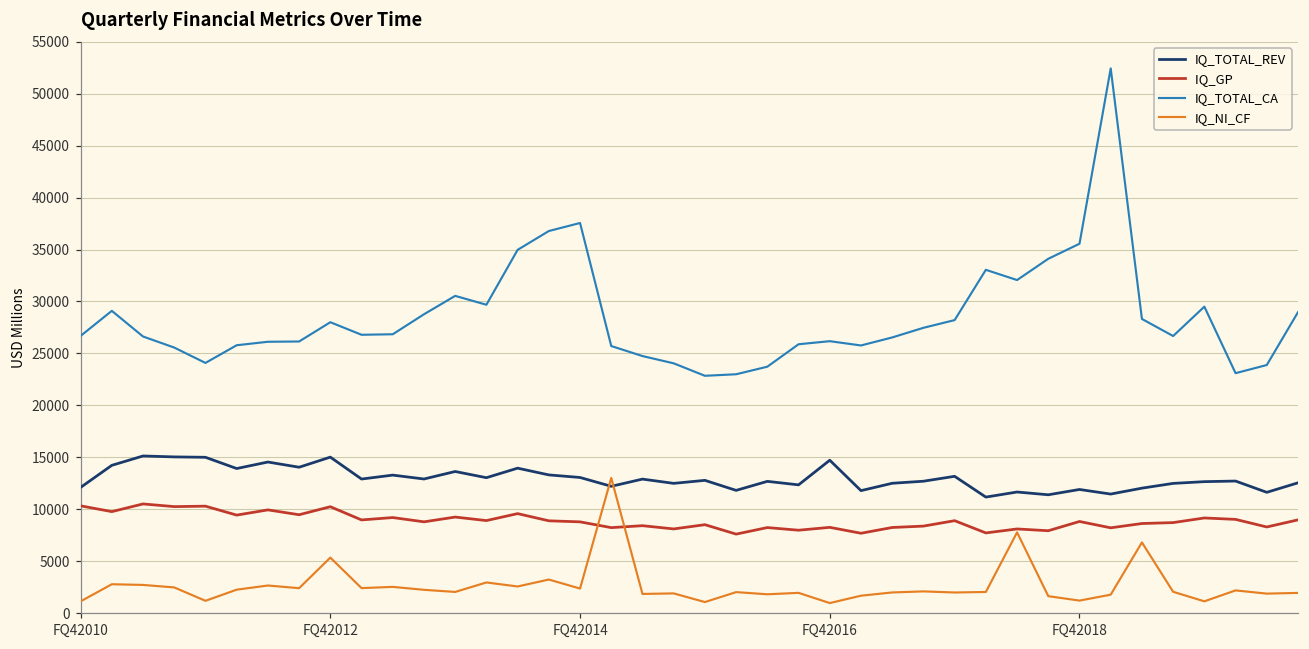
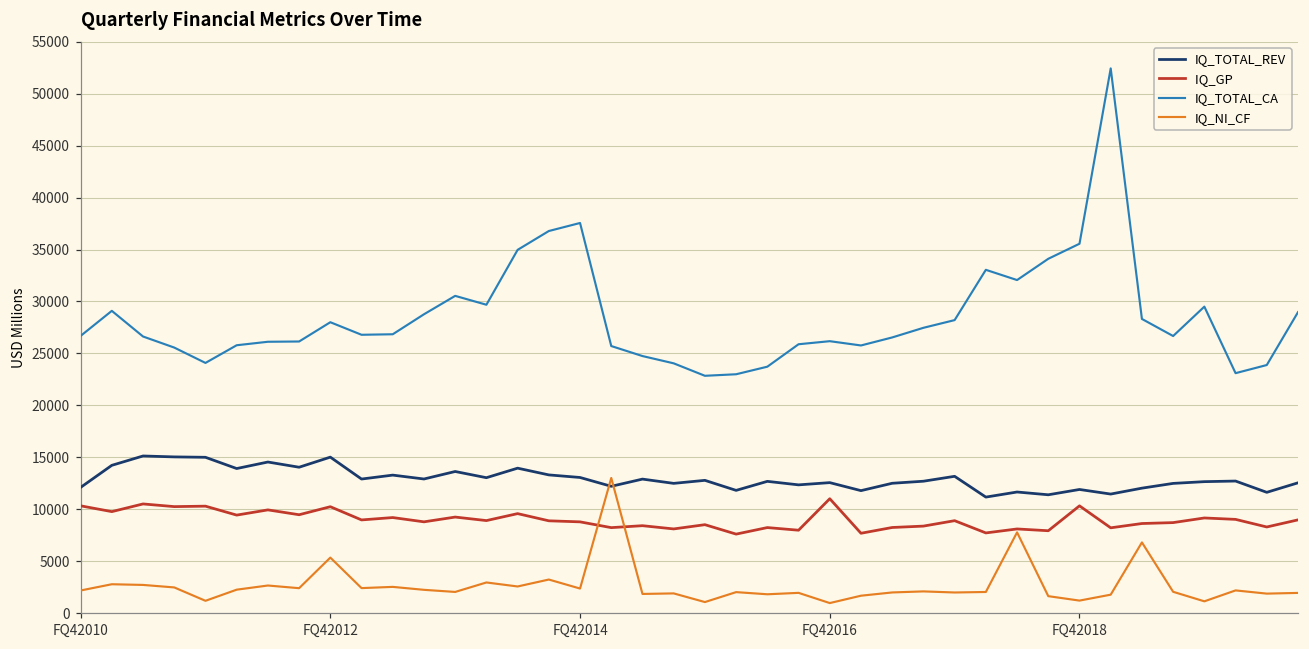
IQ_NI_CF, FQ42010: 1000 -> 2000
IQ_TOTAL_REV, FQ42016: 15000 -> 13000
IQ_GP, FQ42016: 8000 -> 11000
IQ_GP, FQ42018: 9000 -> 10000
